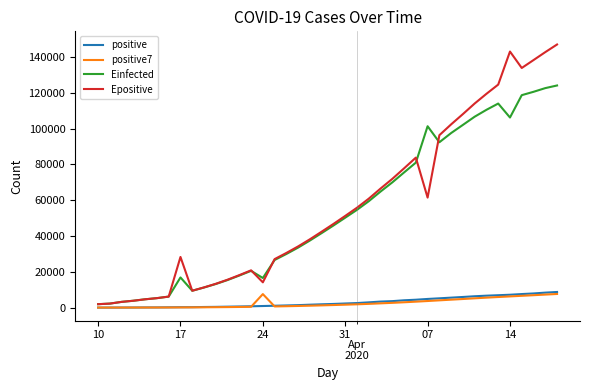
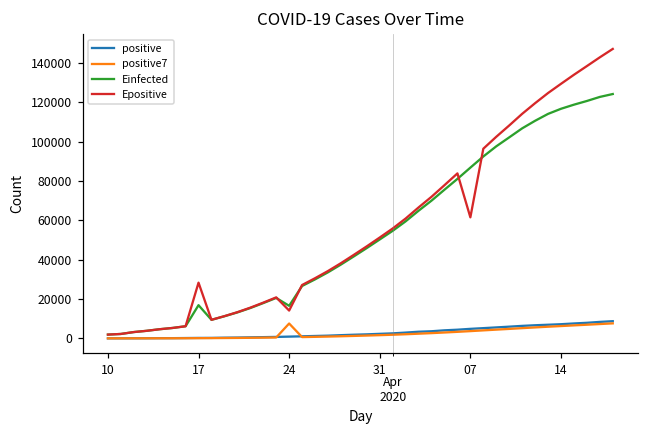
Einfected, 07: 101000 -> 87000
Einfected, 14: 106000 -> 117000
Epositive, 14: 143000 -> 129000
